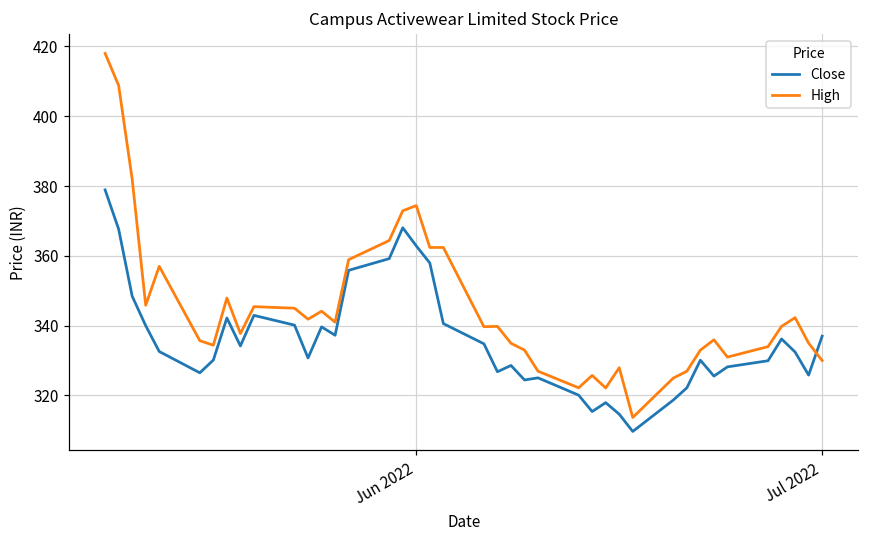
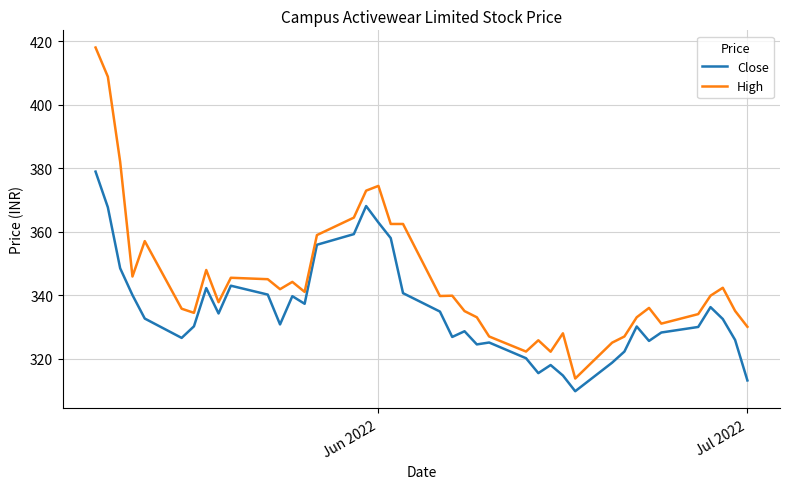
Close, Jul 2022: 337 -> 313
